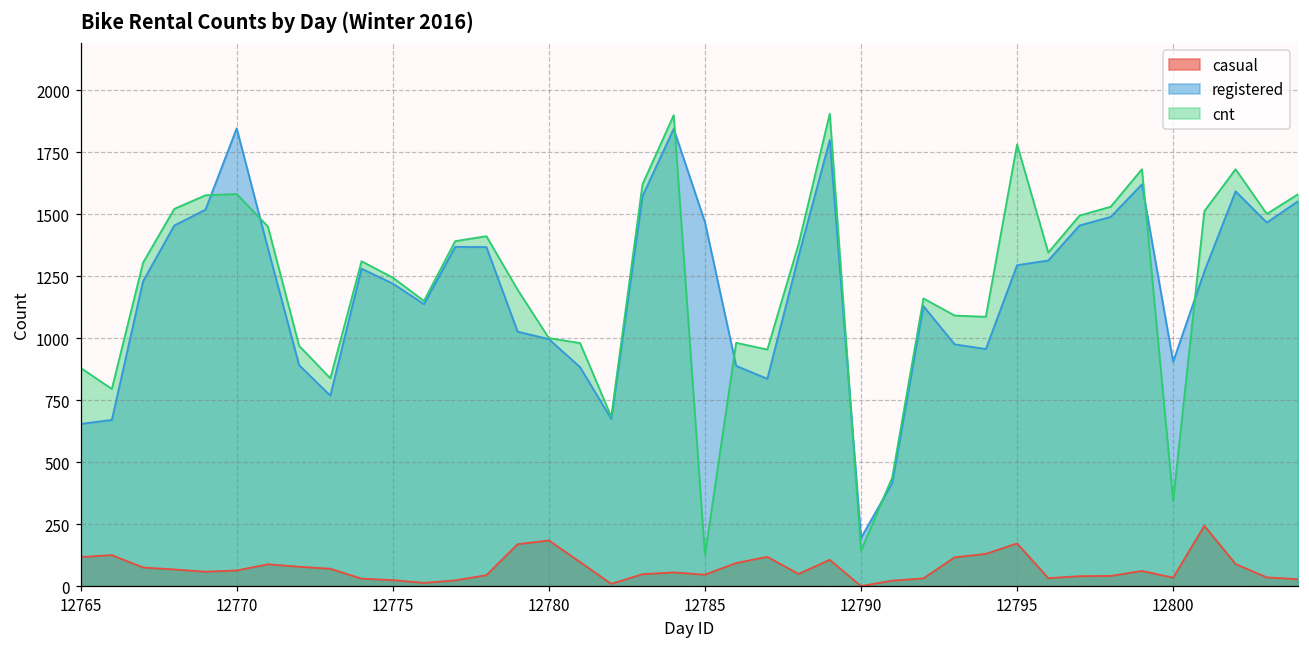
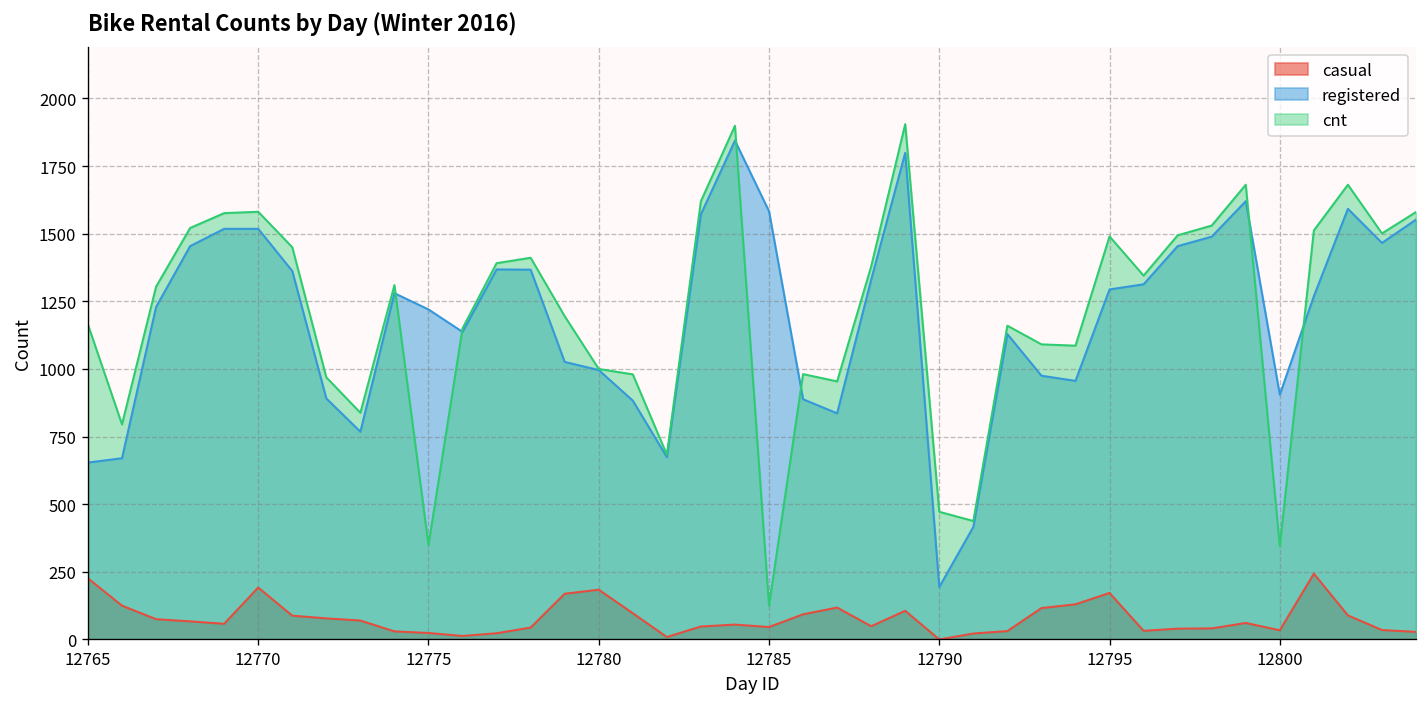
casual, 12765: 120 -> 230
cnt, 12765: 880 -> 1160
casual, 12770: 60 -> 190
registered, 12770: 1850 -> 1520
cnt, 12775: 1240 -> 350
registered, 12785: 1470 -> 1580
cnt, 12790: 140 -> 470
cnt, 12795: 1780 -> 1490
